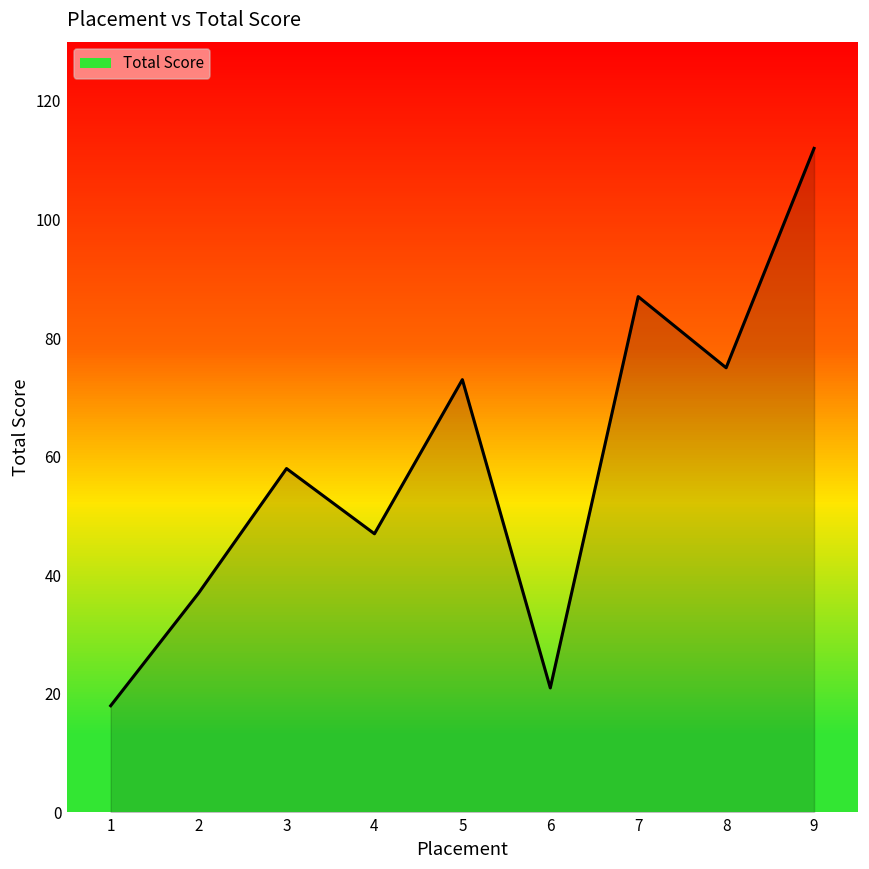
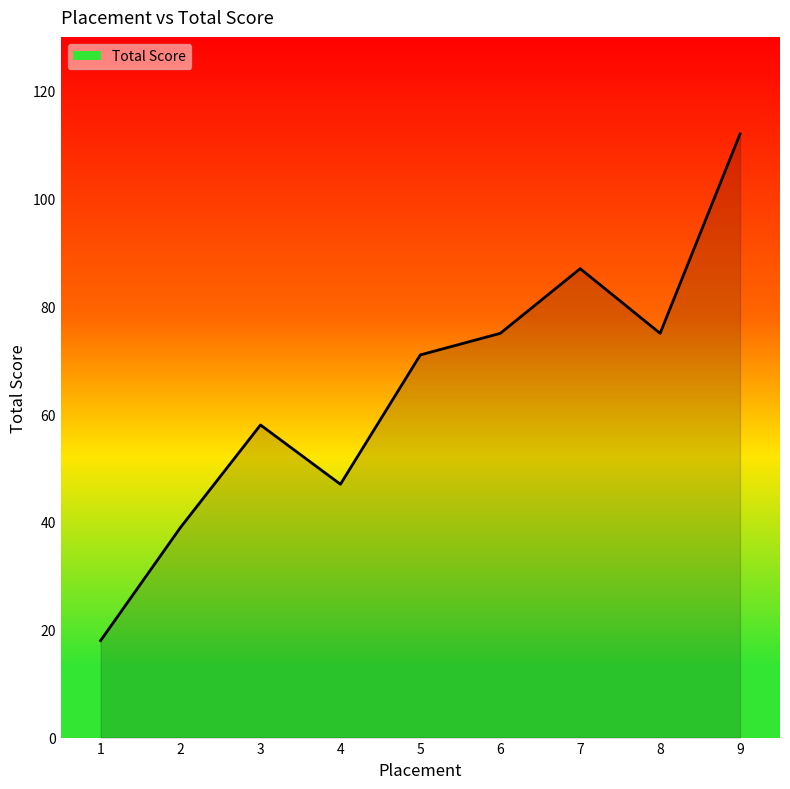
2: 37 -> 39
5: 73 -> 71
6: 21 -> 75
